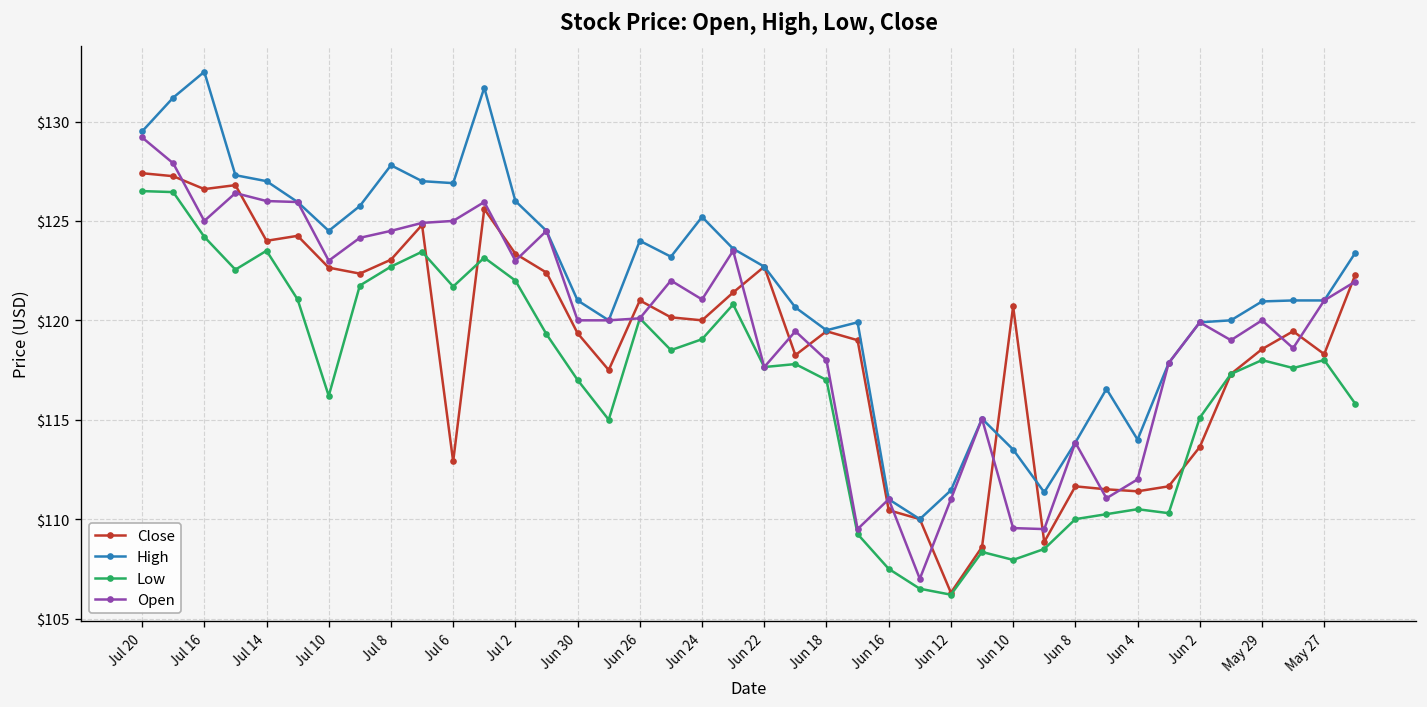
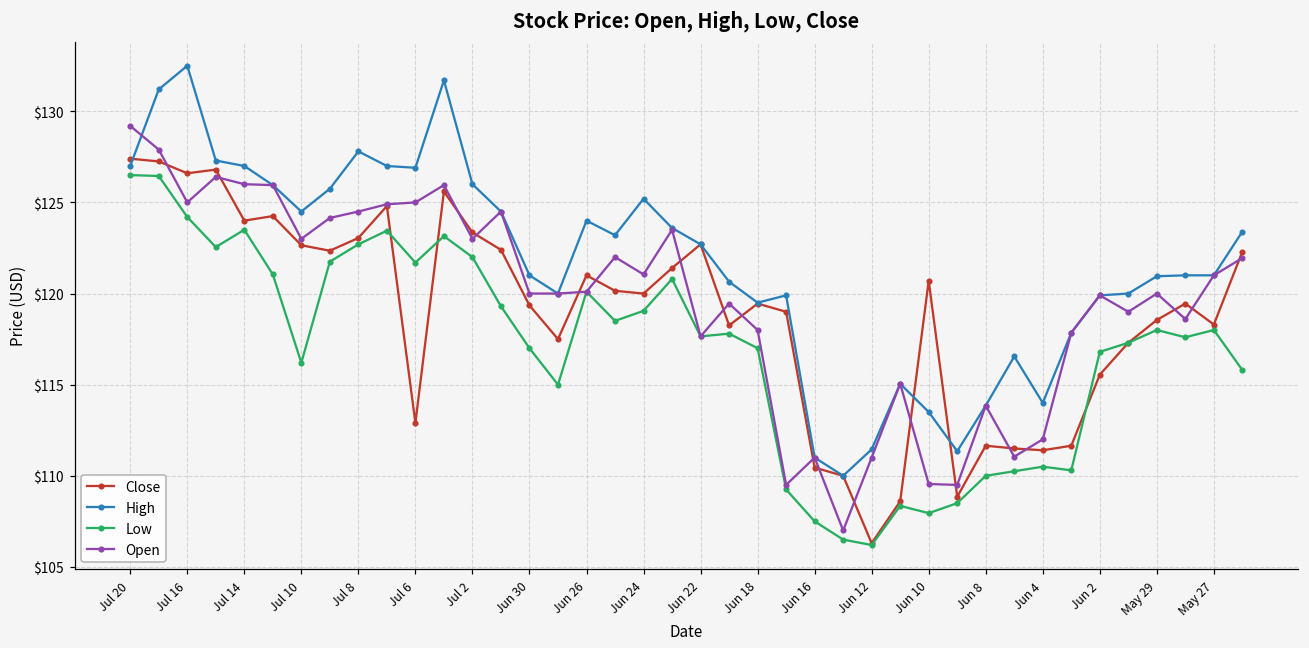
High, Jul 20: $129.5 -> $127.0
Close, Jun 2: $113.6 -> $115.6
Low, Jun 2: $115.1 -> $116.8
